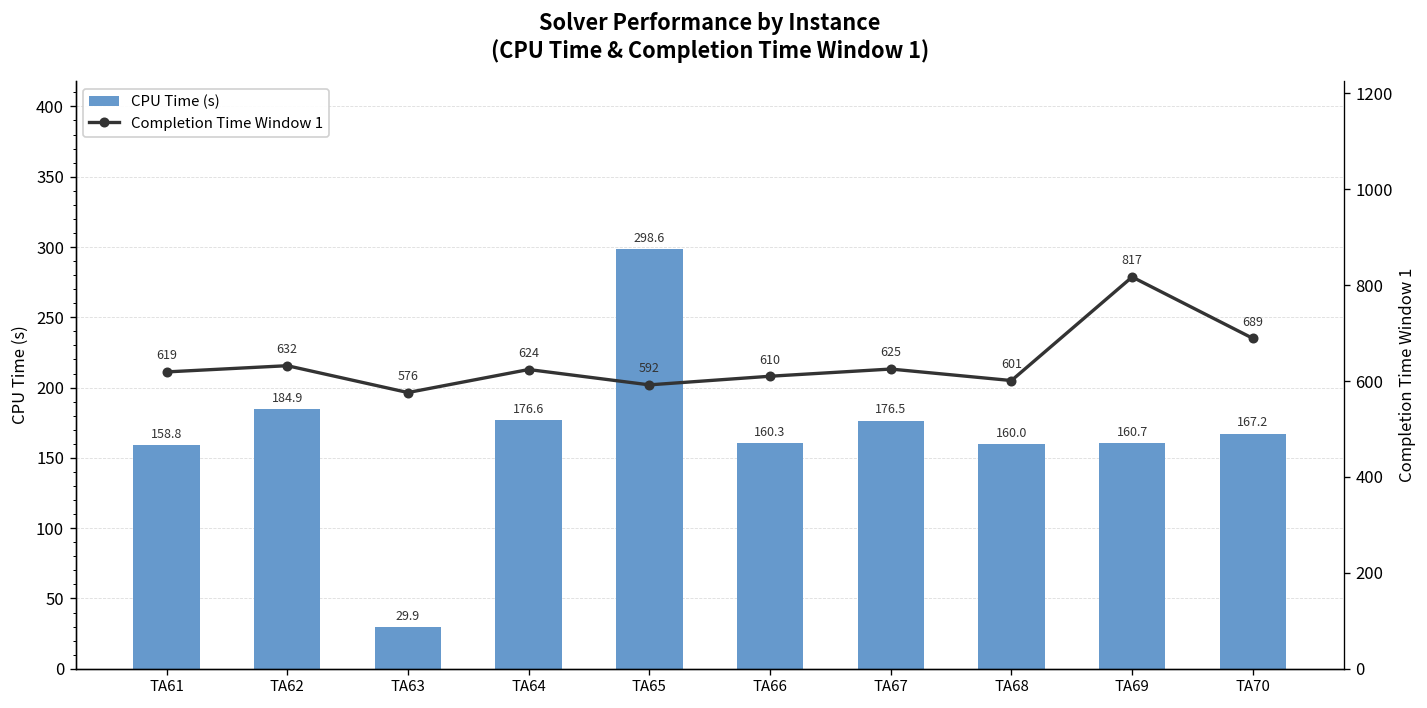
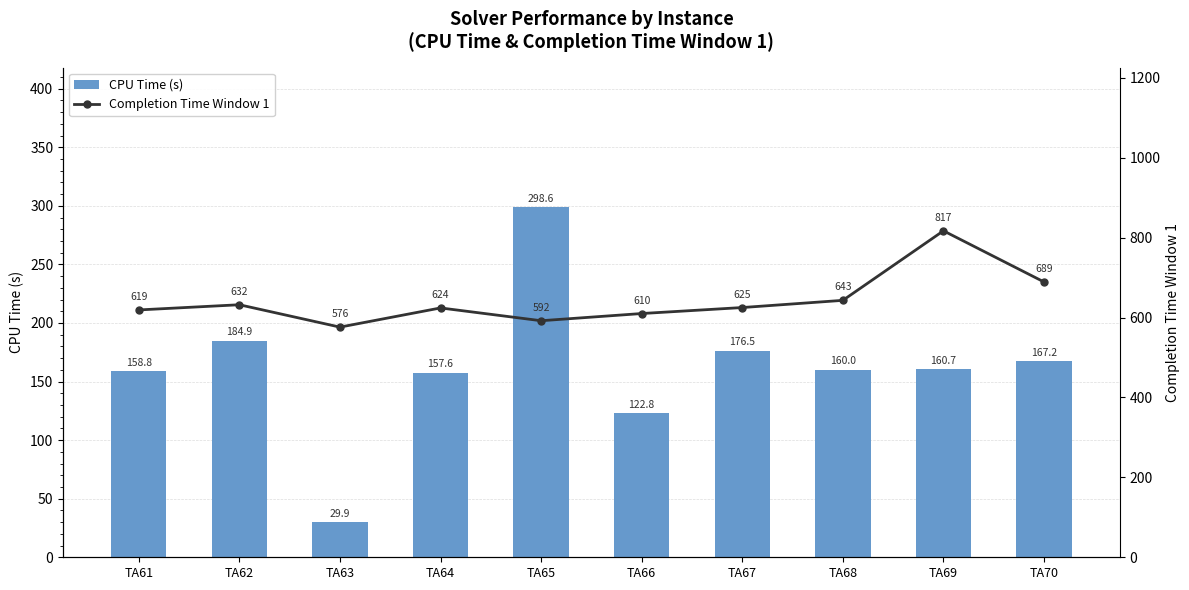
CPU Time (s), TA64: 176.6 -> 157.6
CPU Time (s), TA66: 160.3 -> 122.8
Completion Time Window 1, TA68: 601 -> 643
